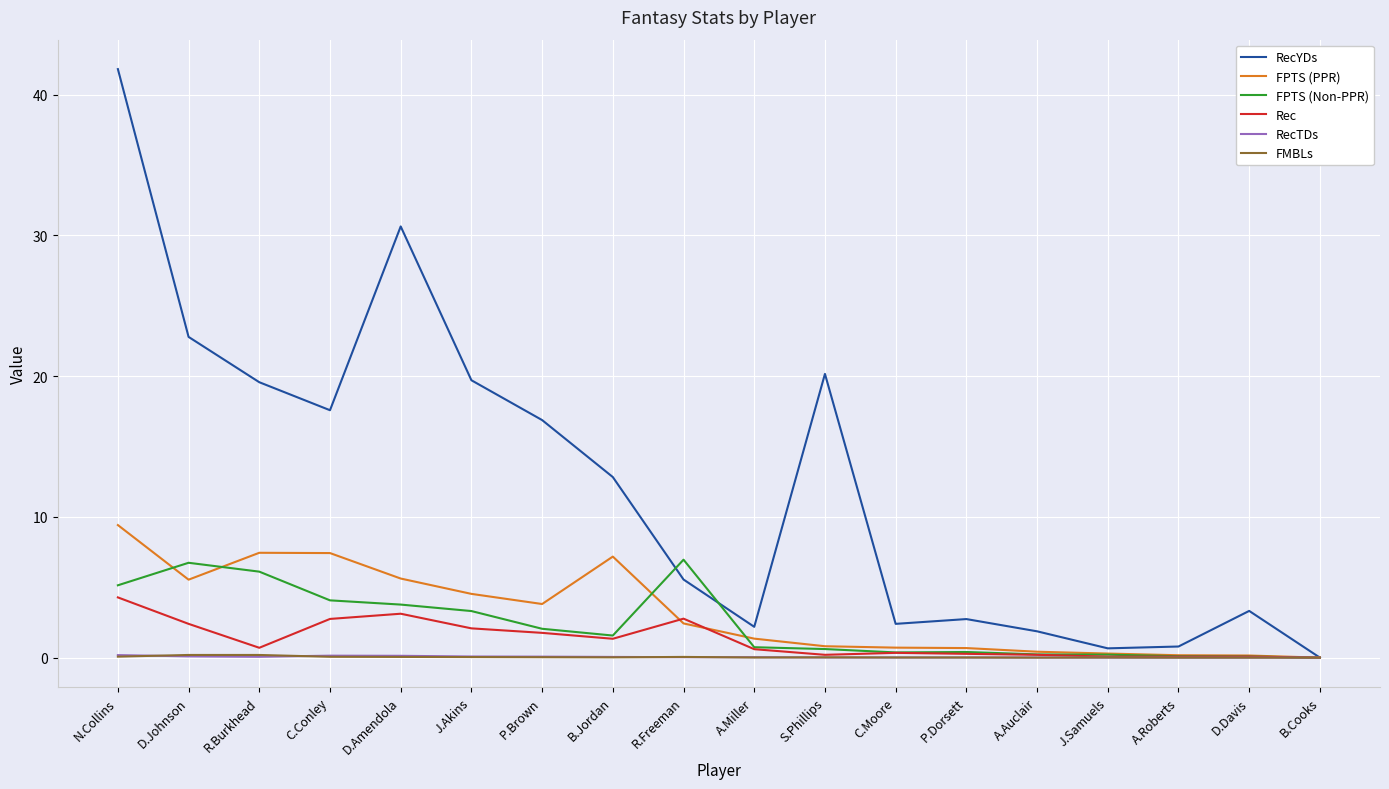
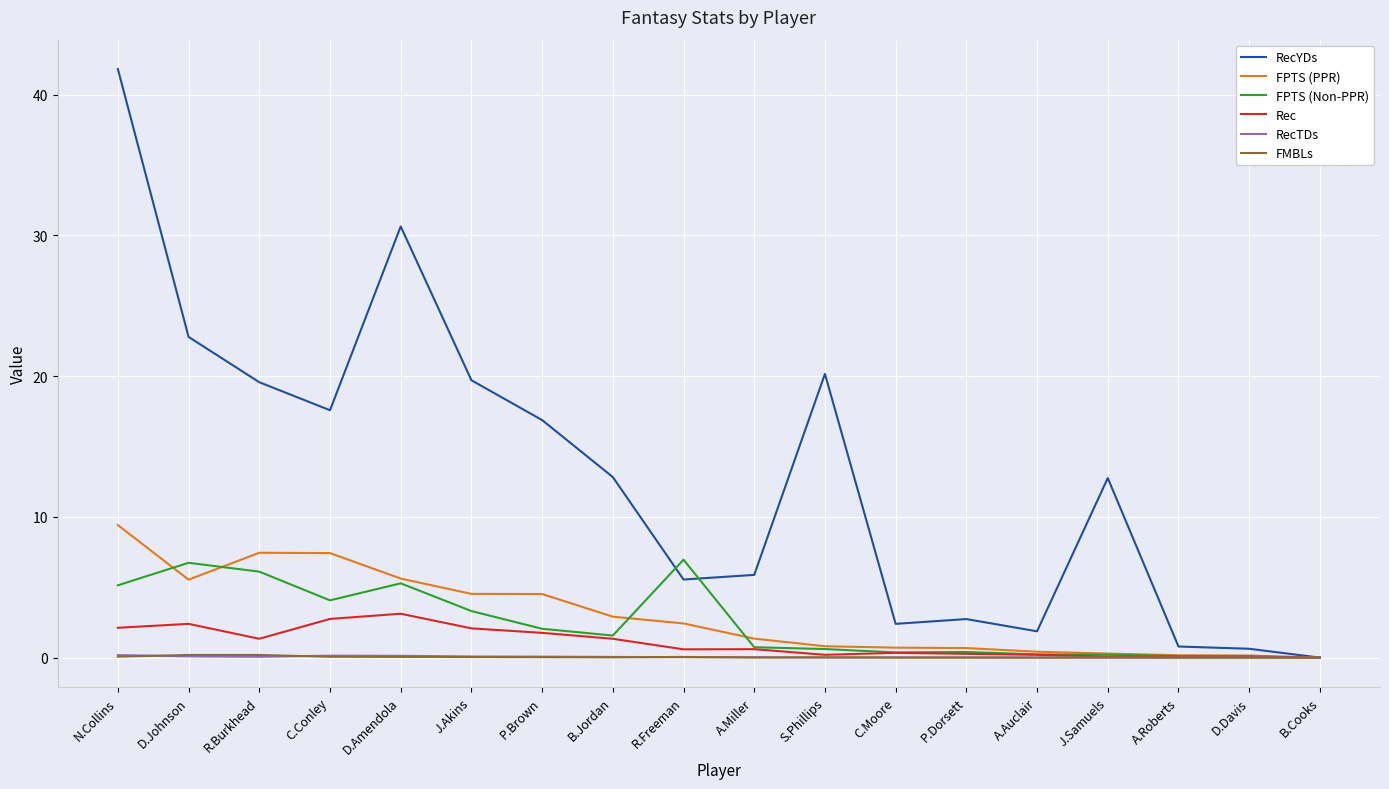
Rec, N.Collins: 4.3 -> 2.1
Rec, R.Burkhead: 0.7 -> 1.3
FPTS (Non-PPR), D.Amendola: 3.8 -> 5.3
FPTS (PPR), P.Brown: 3.8 -> 4.5
FPTS (PPR), B.Jordan: 7.2 -> 2.9
Rec, R.Freeman: 2.8 -> 0.6
RecYDs, A.Miller: 2.2 -> 5.9
RecYDs, J.Samuels: 0.7 -> 12.8
RecYDs, D.Davis: 3.3 -> 0.6
